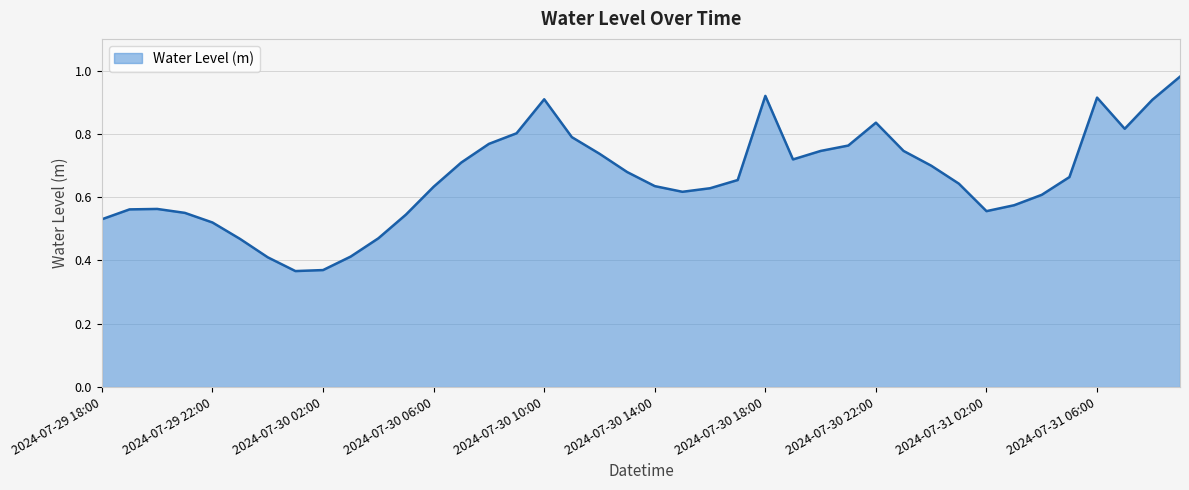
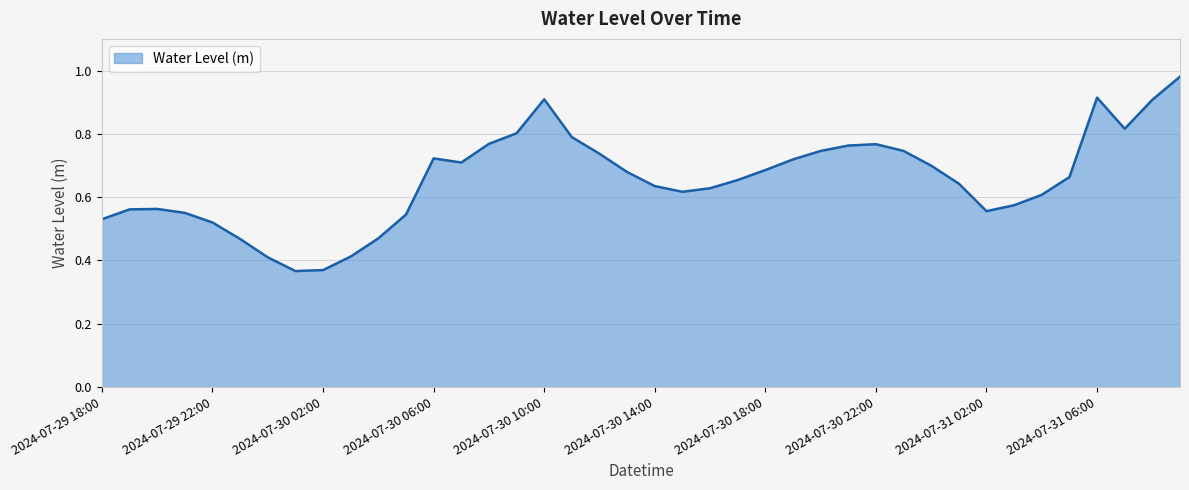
2024-07-30 06:00: 0.63 -> 0.72
2024-07-30 18:00: 0.92 -> 0.69
2024-07-30 22:00: 0.84 -> 0.77
